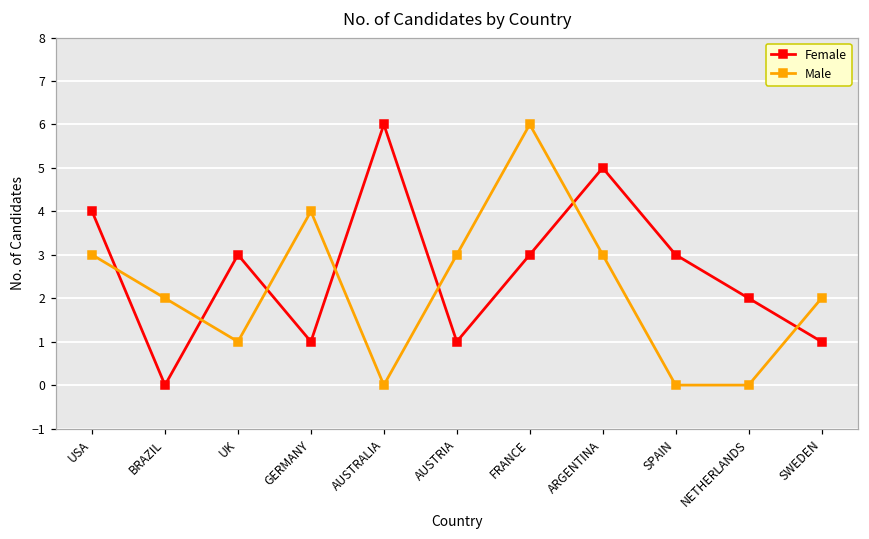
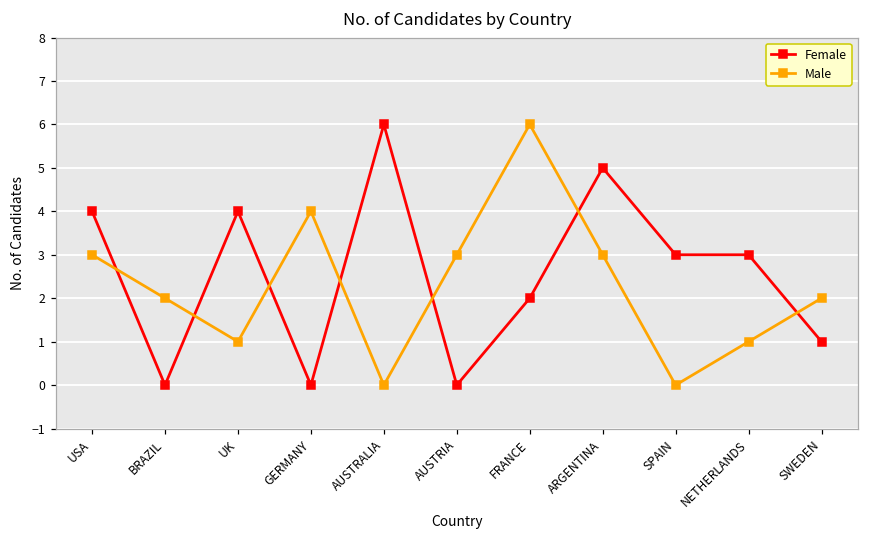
Female, UK: 3 -> 4
Female, GERMANY: 1 -> 0
Female, AUSTRIA: 1 -> 0
Female, FRANCE: 3 -> 2
Female, NETHERLANDS: 2 -> 3
Male, NETHERLANDS: 0 -> 1
